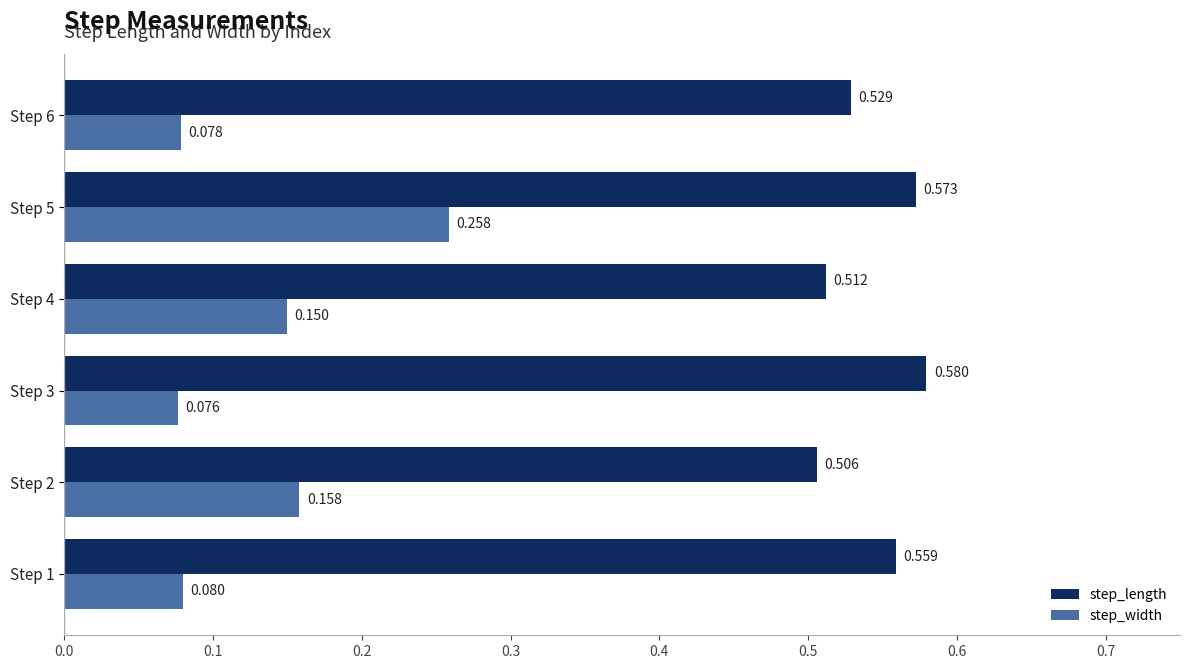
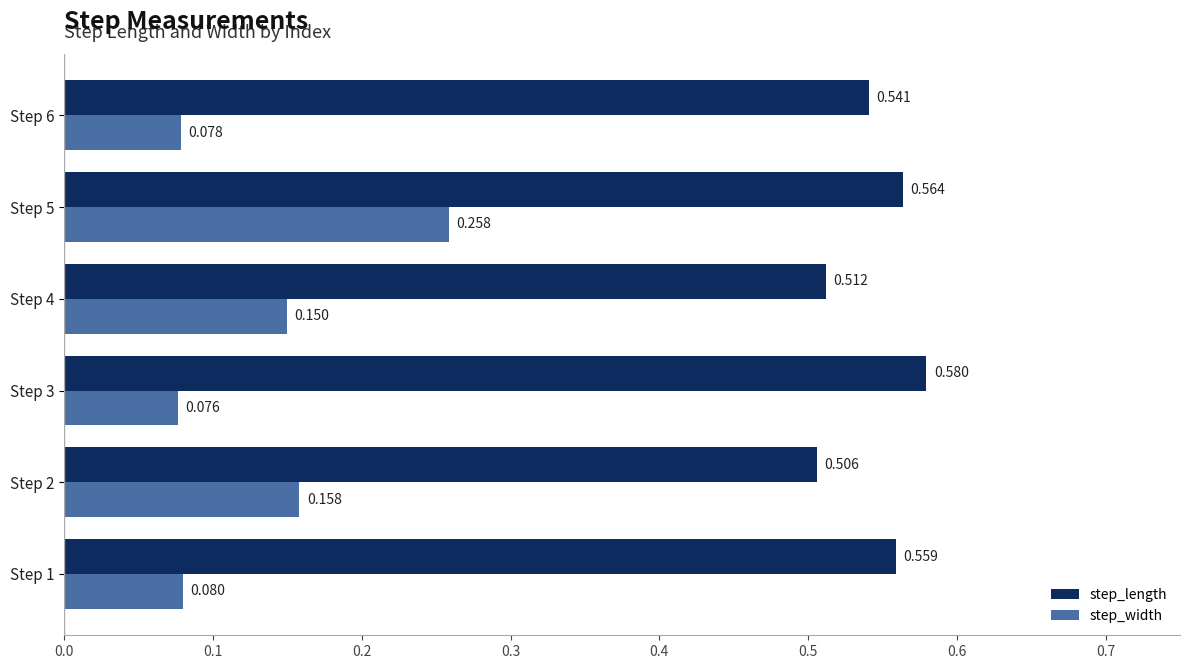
step_length, Step 6: 0.529 -> 0.541
step_length, Step 5: 0.573 -> 0.564
